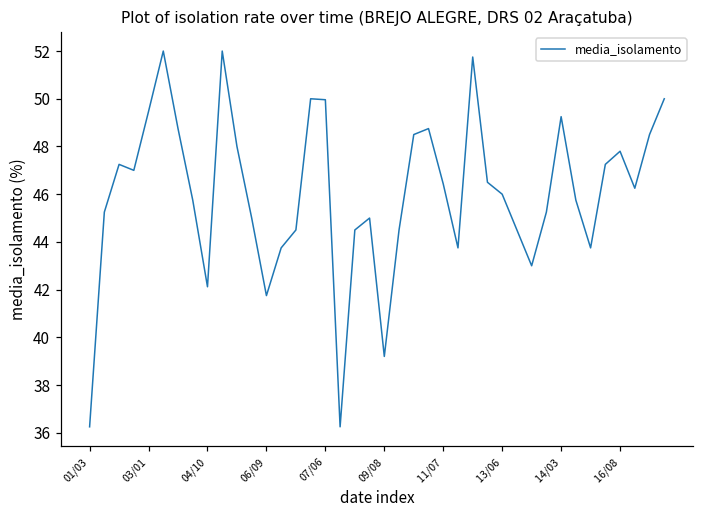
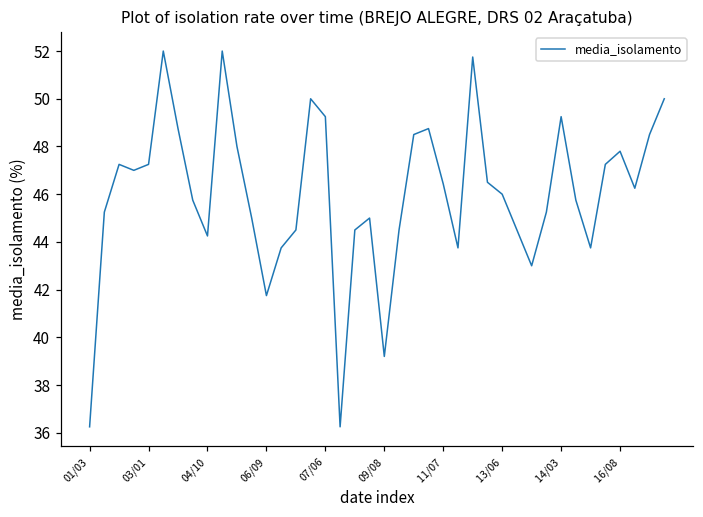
03/01: 49.5 -> 47.3
04/10: 42.1 -> 44.3
07/06: 50.0 -> 49.3
